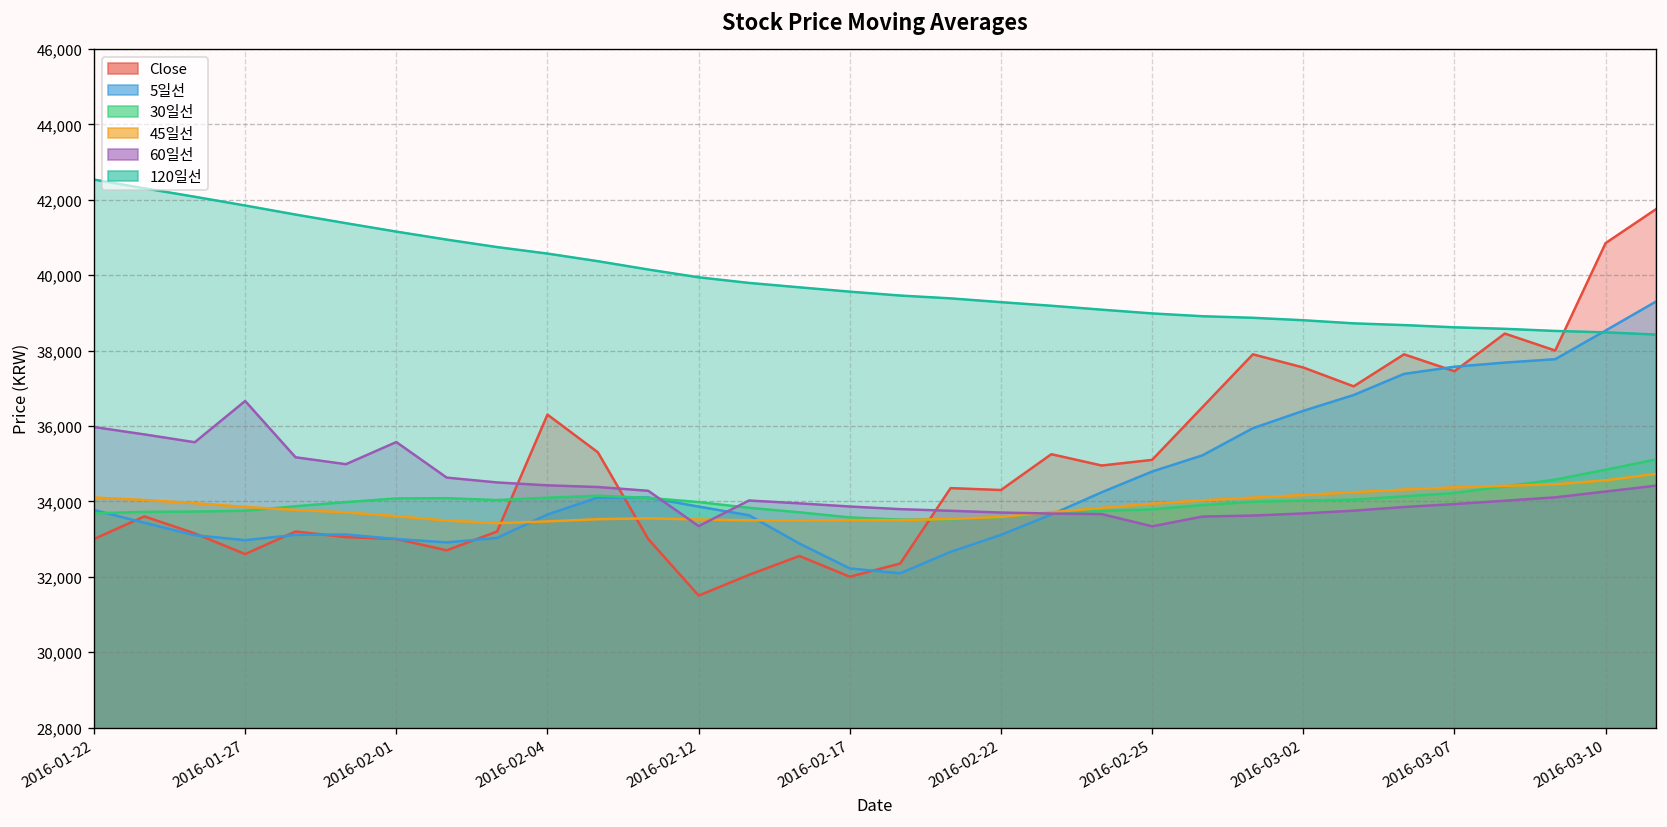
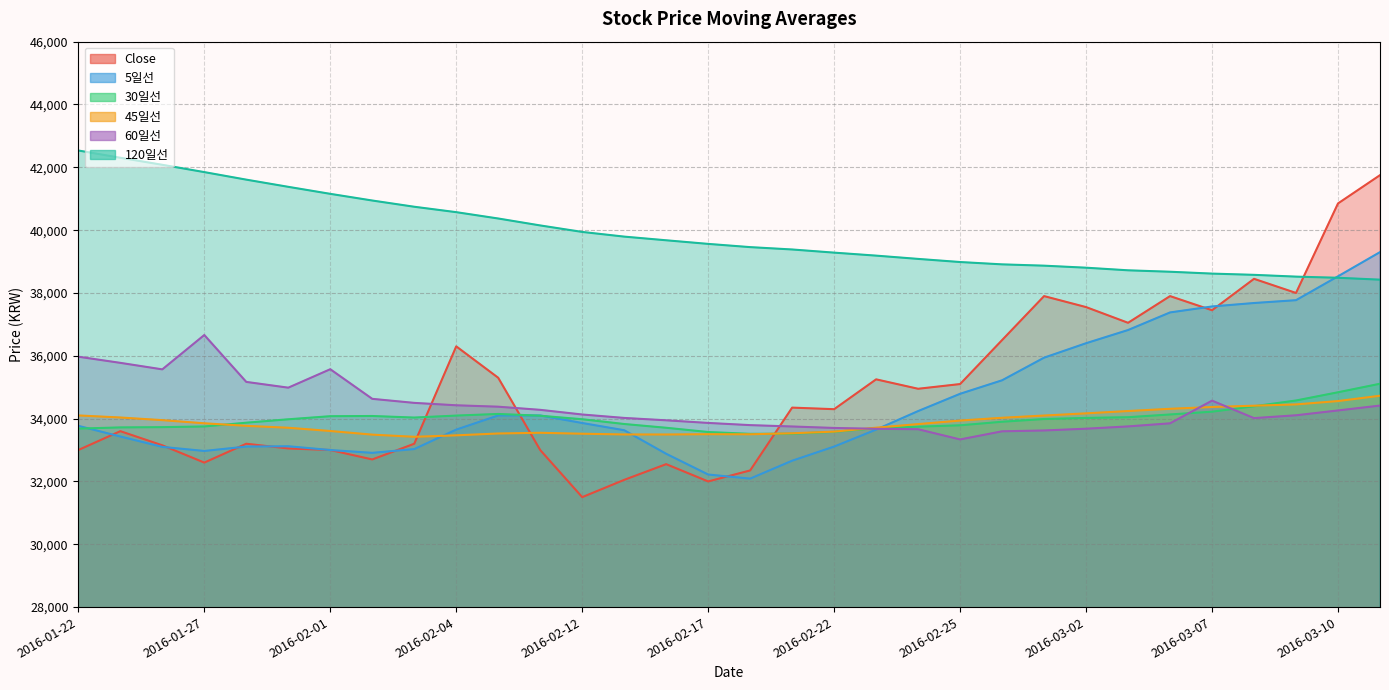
60일선, 2016-02-12: 33,300 -> 34,100
60일선, 2016-03-07: 33,900 -> 34,600
